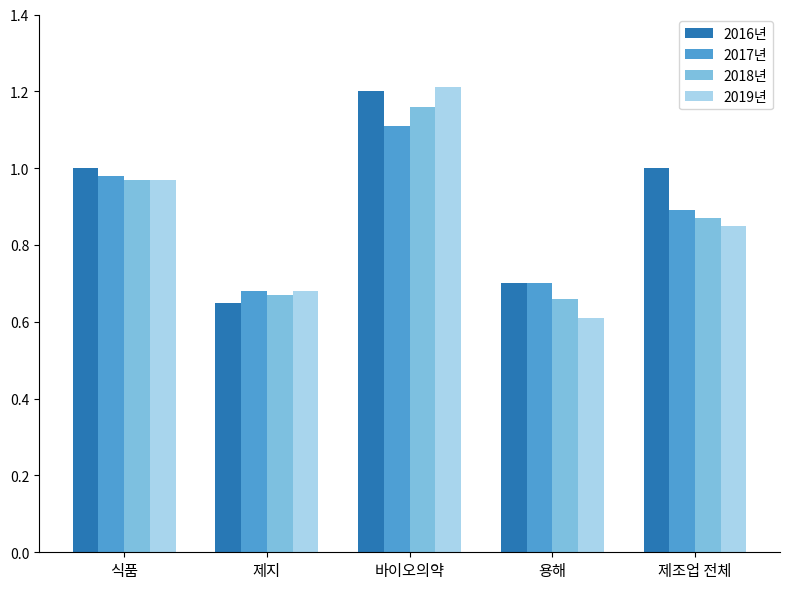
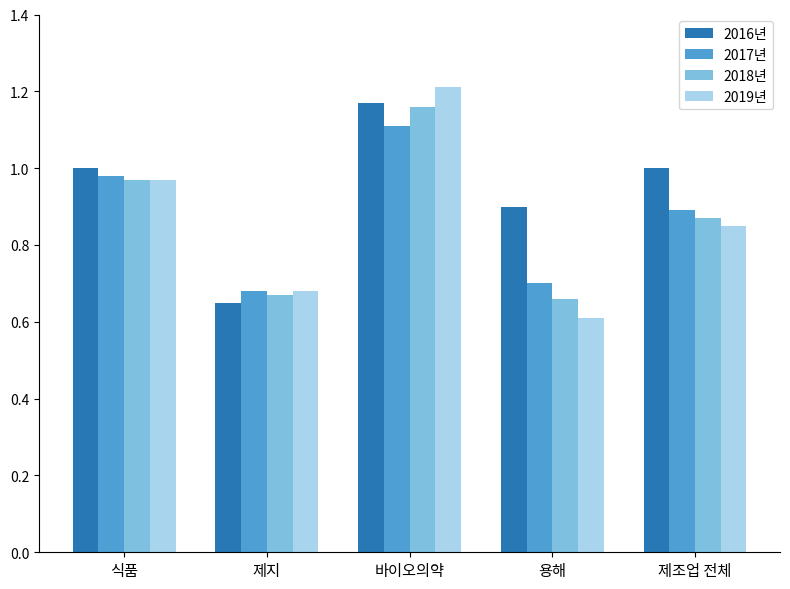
2016년, 바이오의약: 1.20 -> 1.17
2016년, 용해: 0.7 -> 0.9
